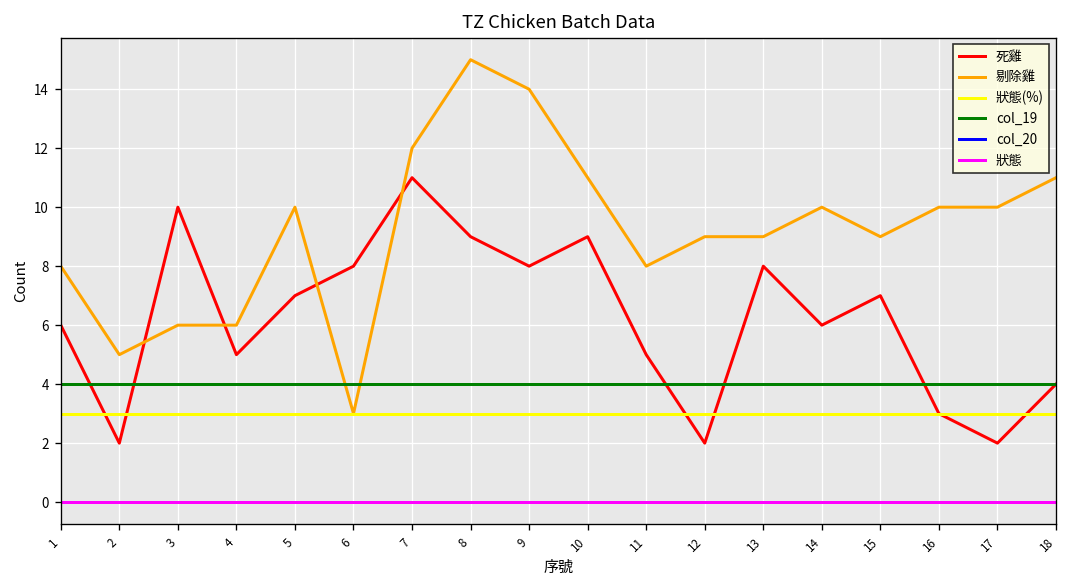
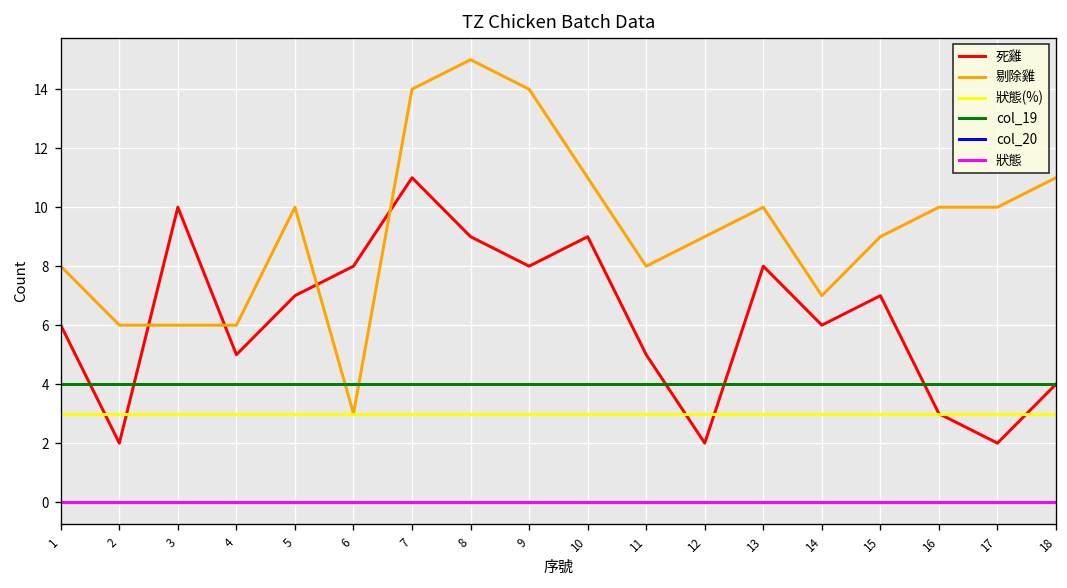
剔除雞, 2: 5 -> 6
剔除雞, 7: 12 -> 14
剔除雞, 13: 9 -> 10
剔除雞, 14: 10 -> 7
